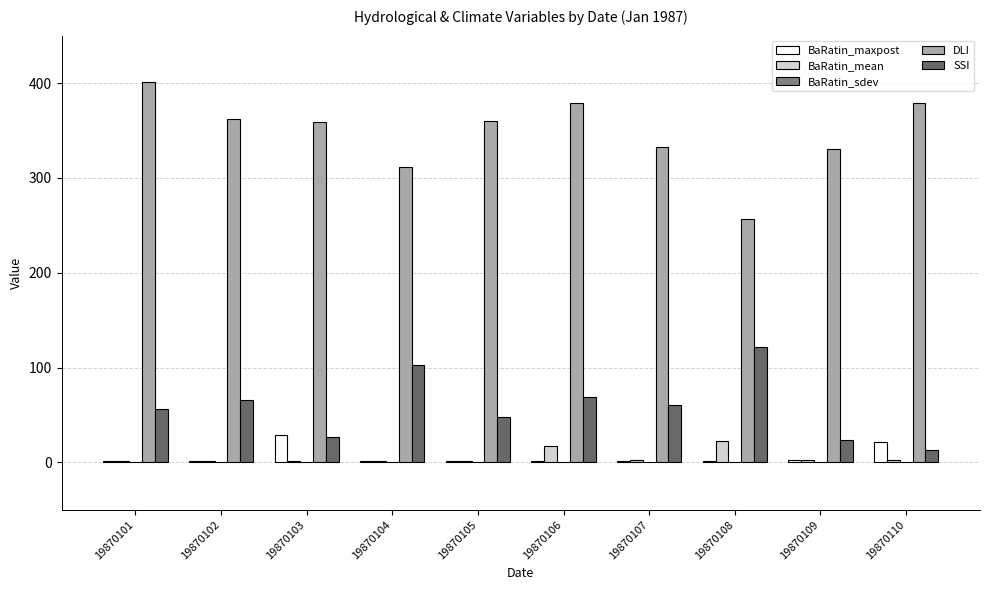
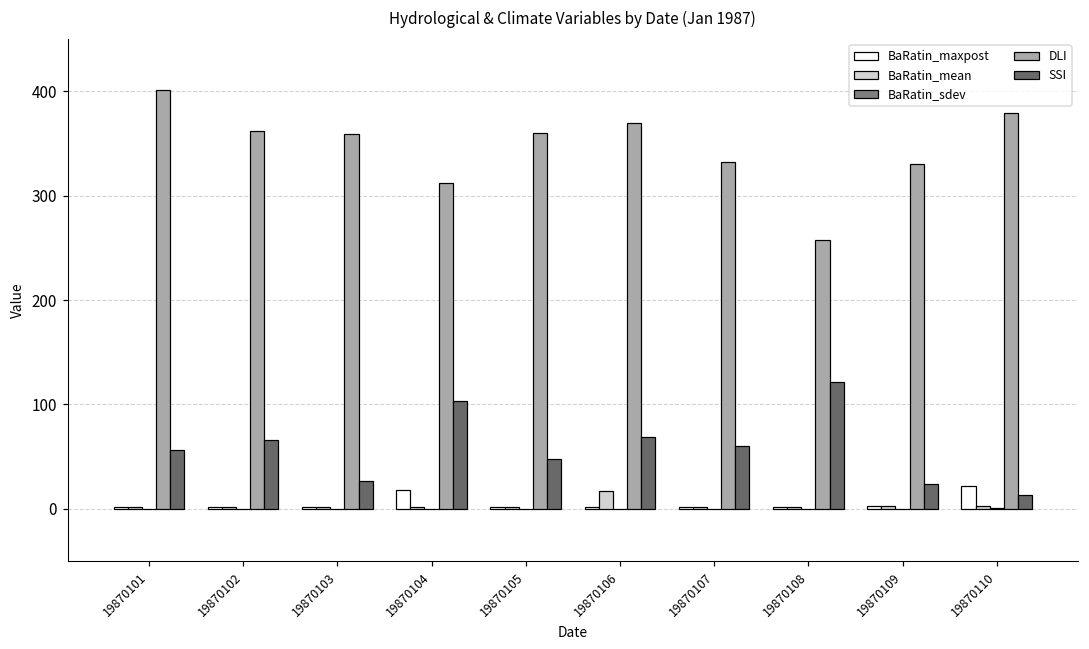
BaRatin_maxpost, 19870103: 30 -> 0
BaRatin_maxpost, 19870104: 0 -> 20
DLI, 19870106: 380 -> 370
BaRatin_mean, 19870108: 20 -> 0
